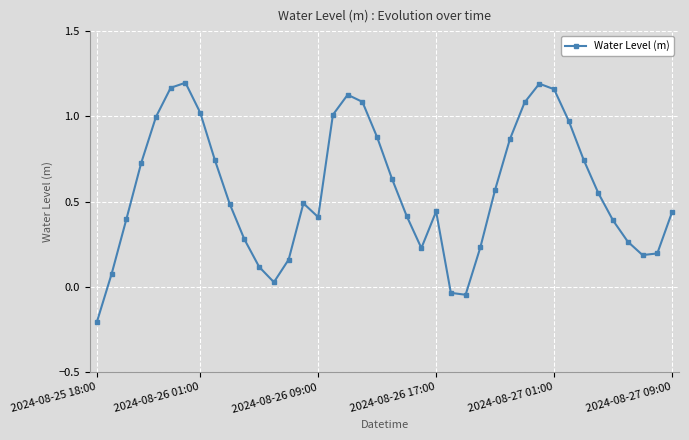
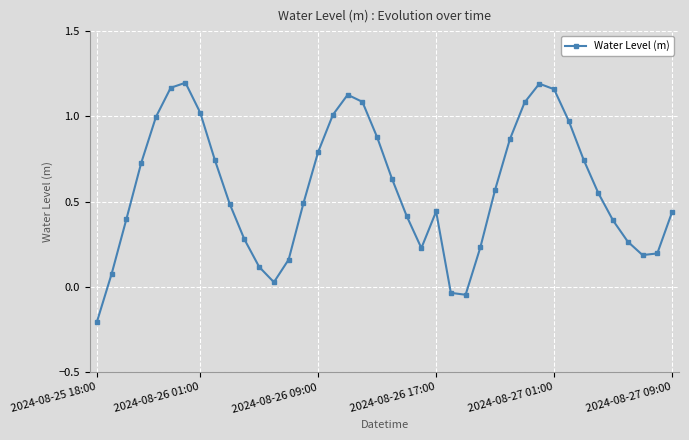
2024-08-26 09:00: 0.41 -> 0.79
